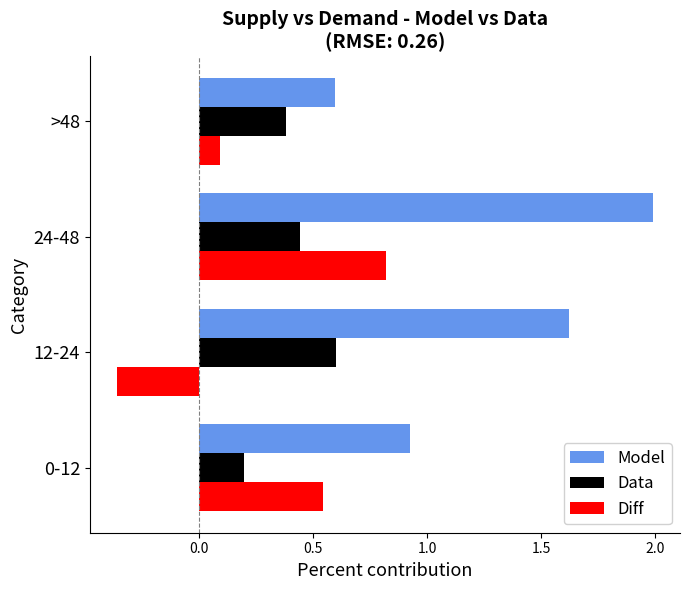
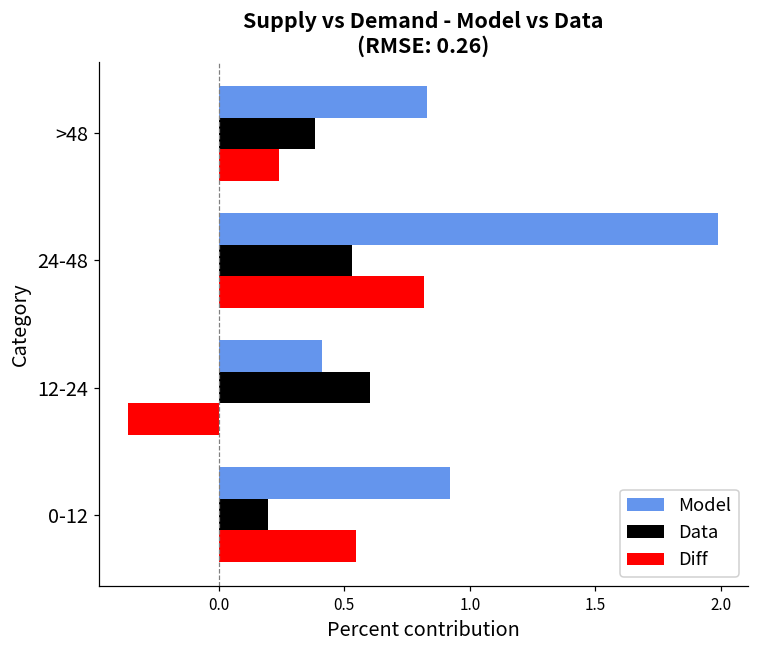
Model, >48: 0.60 -> 0.83
Diff, >48: 0.09 -> 0.24
Data, 24-48: 0.44 -> 0.53
Model, 12-24: 1.62 -> 0.41
